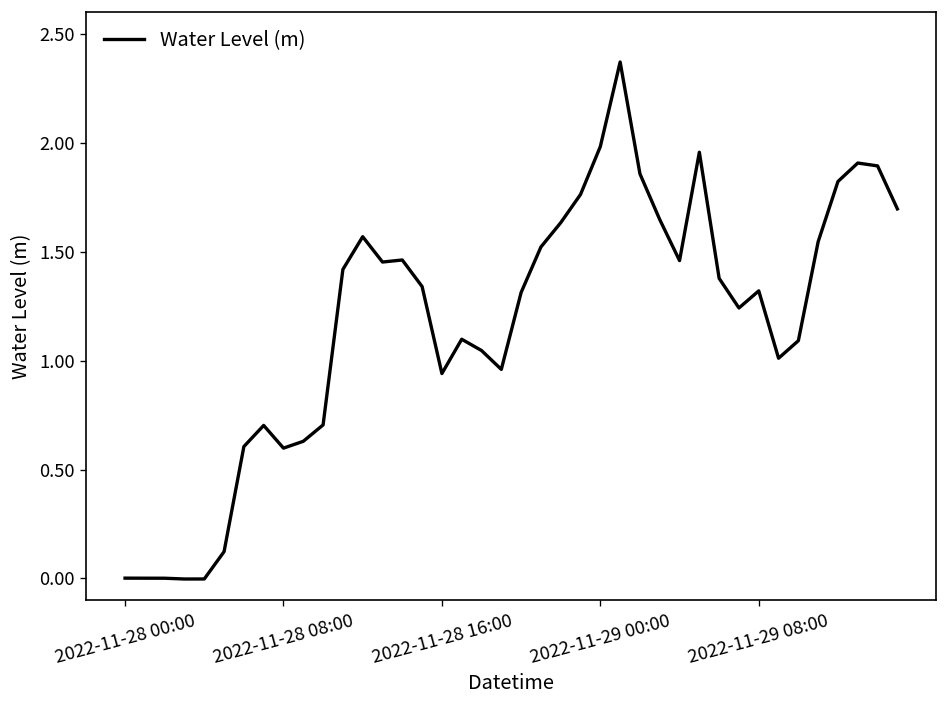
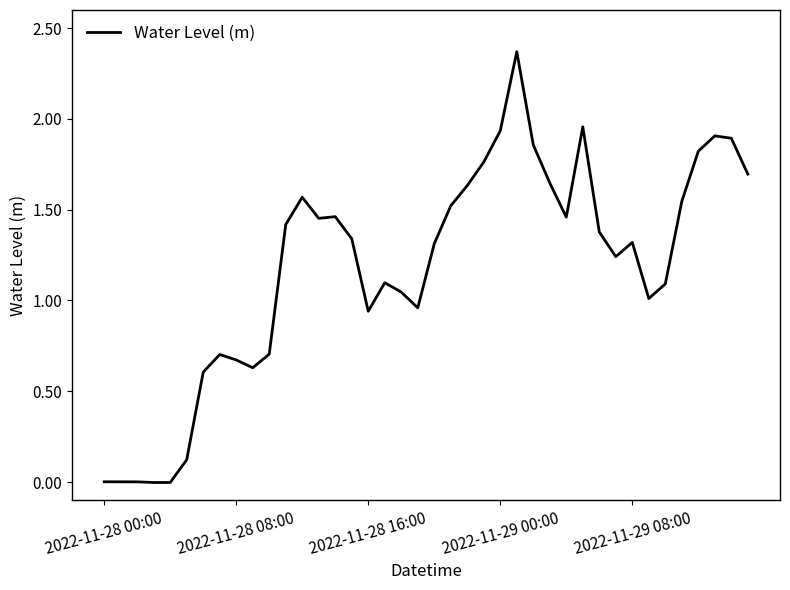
2022-11-28 08:00: 0.60 -> 0.67
2022-11-29 00:00: 1.98 -> 1.93
